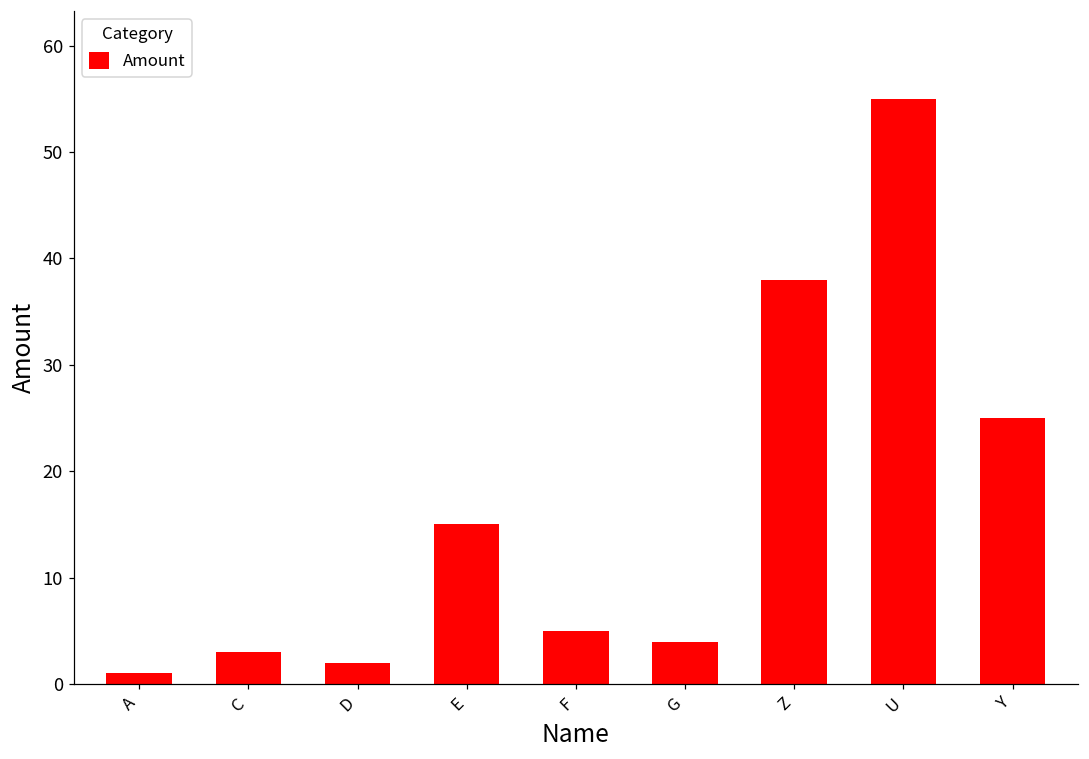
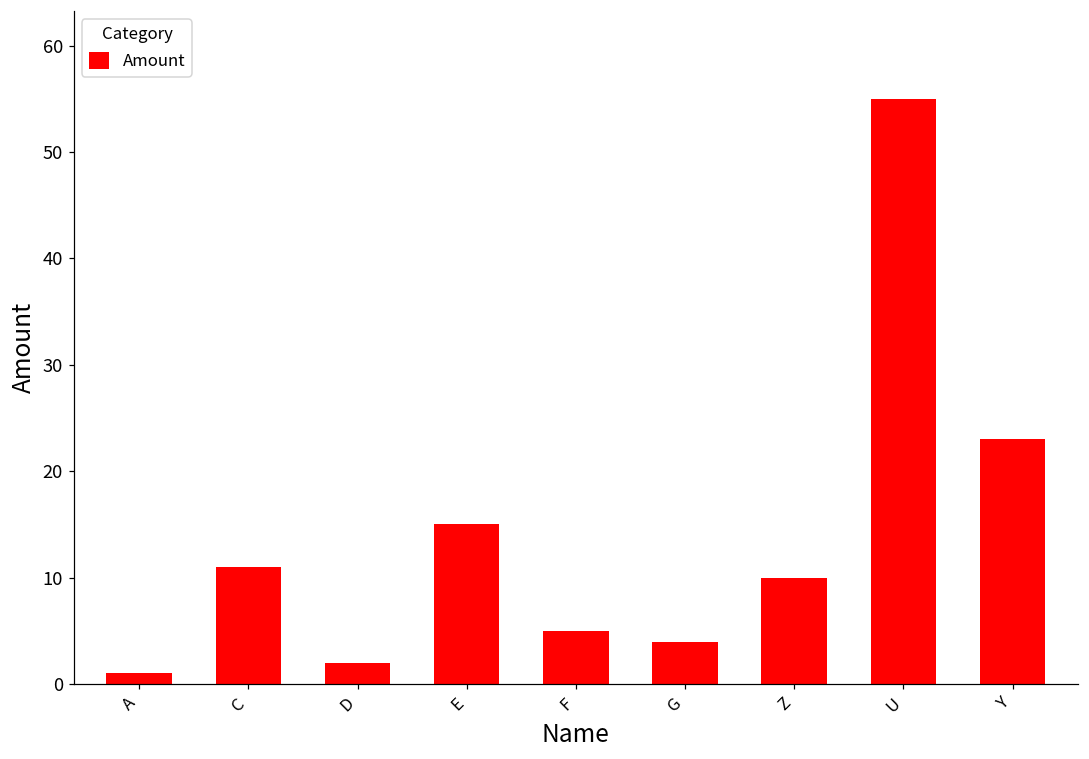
C: 3 -> 11
Z: 38 -> 10
Y: 25 -> 23
